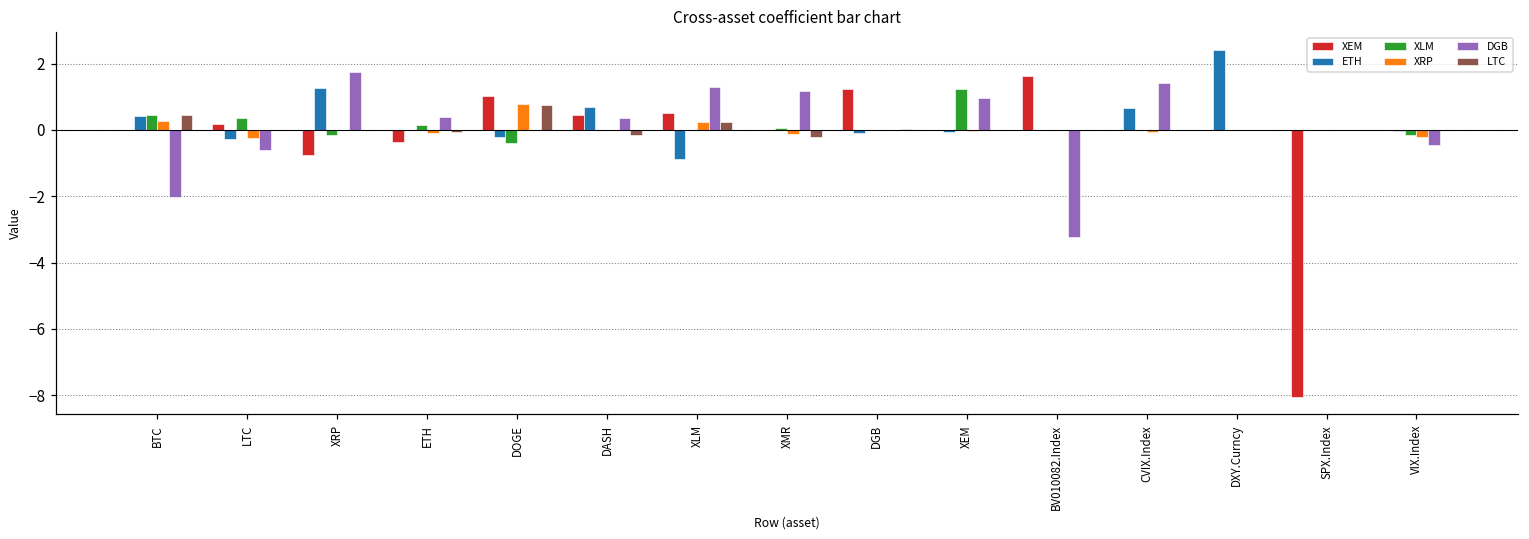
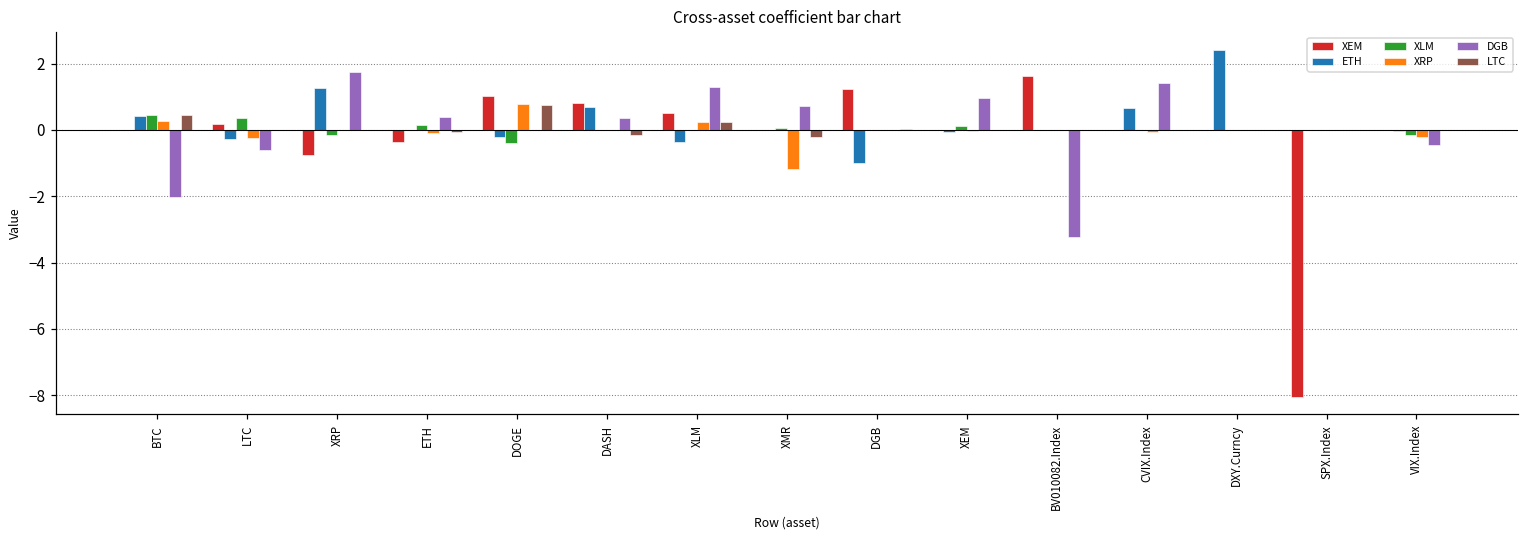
XEM, DASH: 0.5 -> 0.8
ETH, XLM: -0.9 -> -0.4
XRP, XMR: -0.1 -> -1.2
DGB, XMR: 1.2 -> 0.7
ETH, DGB: -0.1 -> -1.0
XLM, XEM: 1.2 -> 0.1
